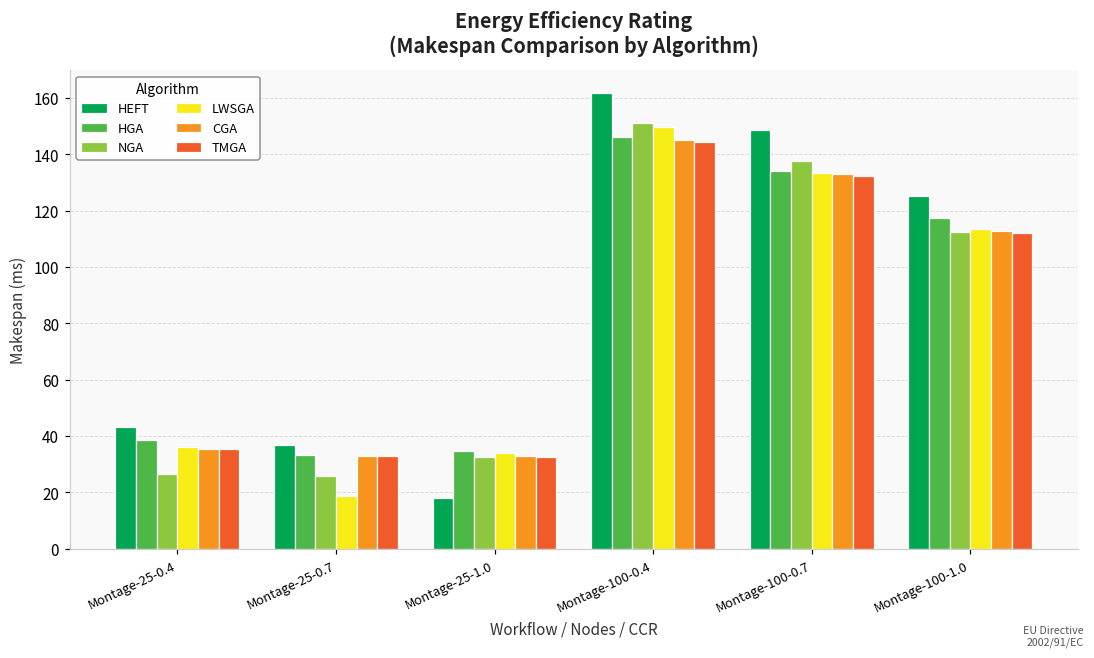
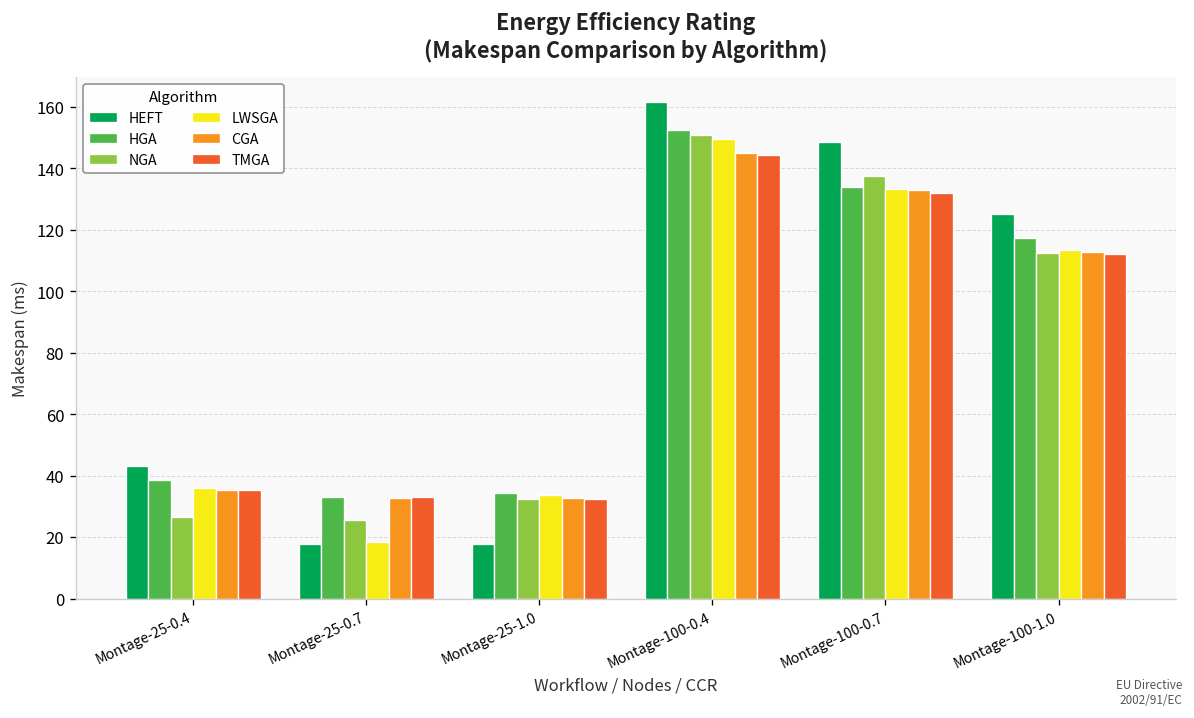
HEFT, Montage-25-0.7: 37 -> 18
HGA, Montage-100-0.4: 146 -> 152
